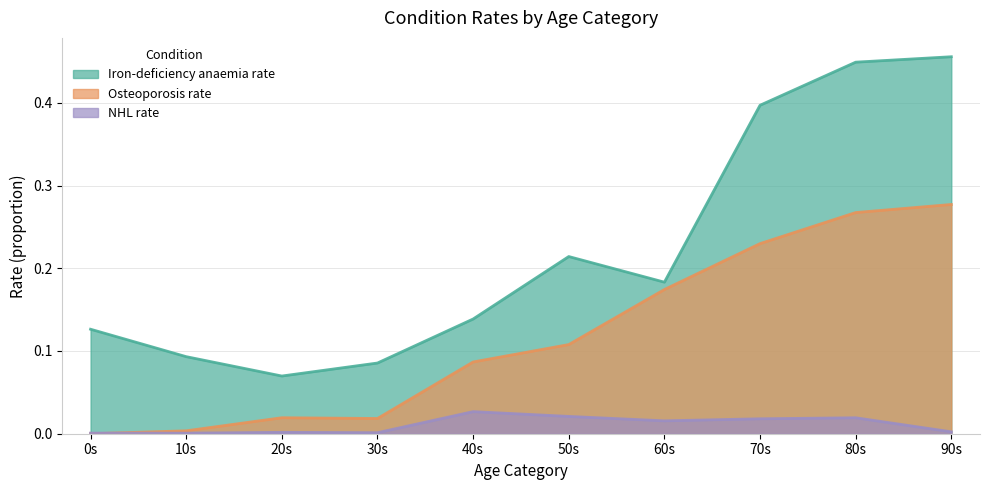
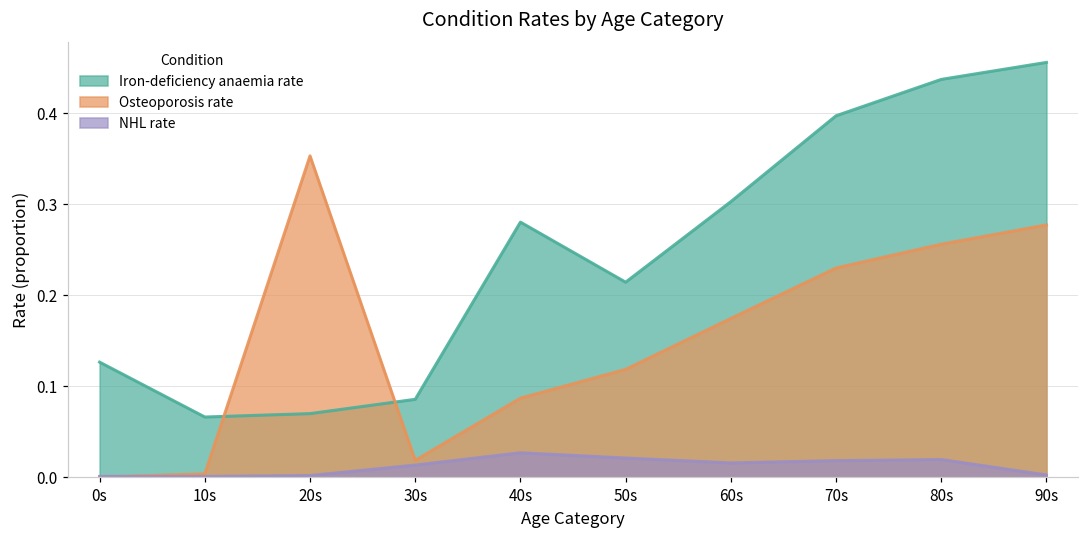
Iron-deficiency anaemia rate, 10s: 0.09 -> 0.07
Osteoporosis rate, 20s: 0.02 -> 0.35
NHL rate, 30s: 0.00 -> 0.01
Iron-deficiency anaemia rate, 40s: 0.14 -> 0.28
Osteoporosis rate, 50s: 0.11 -> 0.12
Iron-deficiency anaemia rate, 60s: 0.18 -> 0.30
Iron-deficiency anaemia rate, 80s: 0.45 -> 0.44
Osteoporosis rate, 80s: 0.27 -> 0.26
